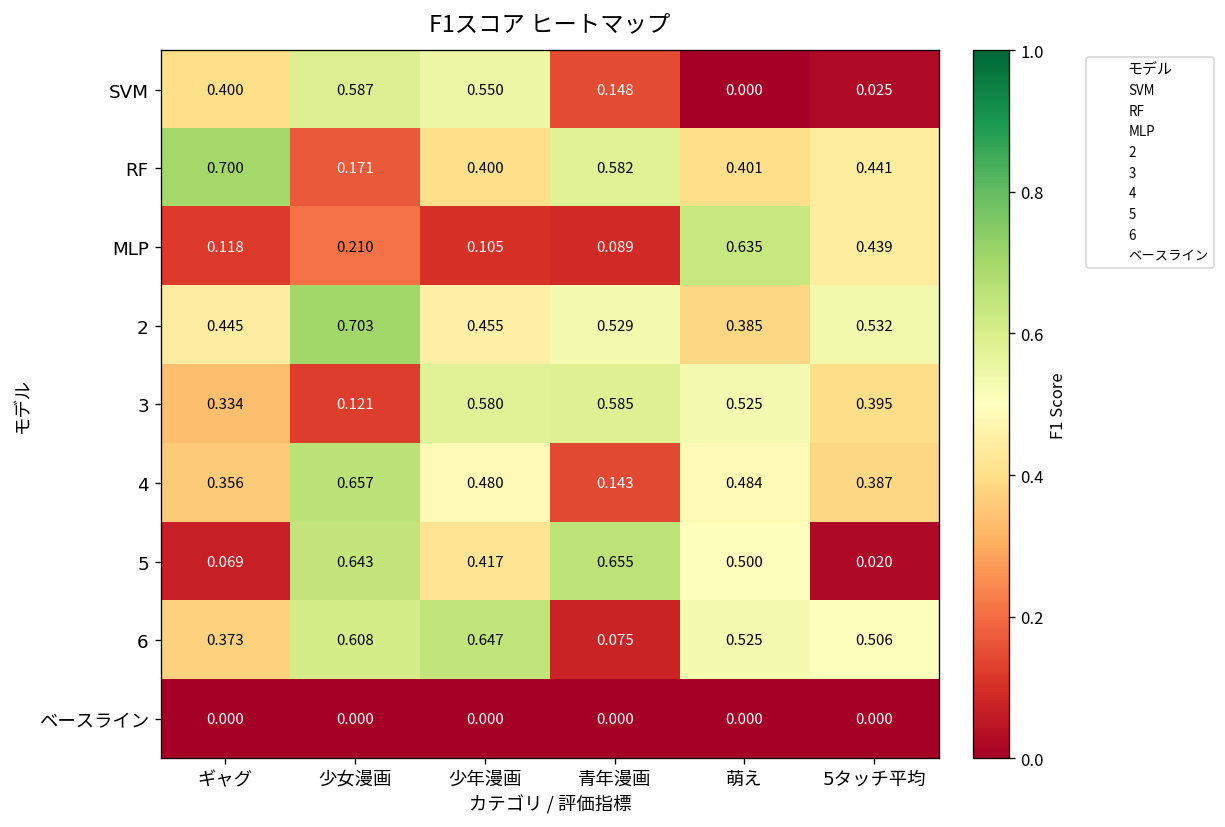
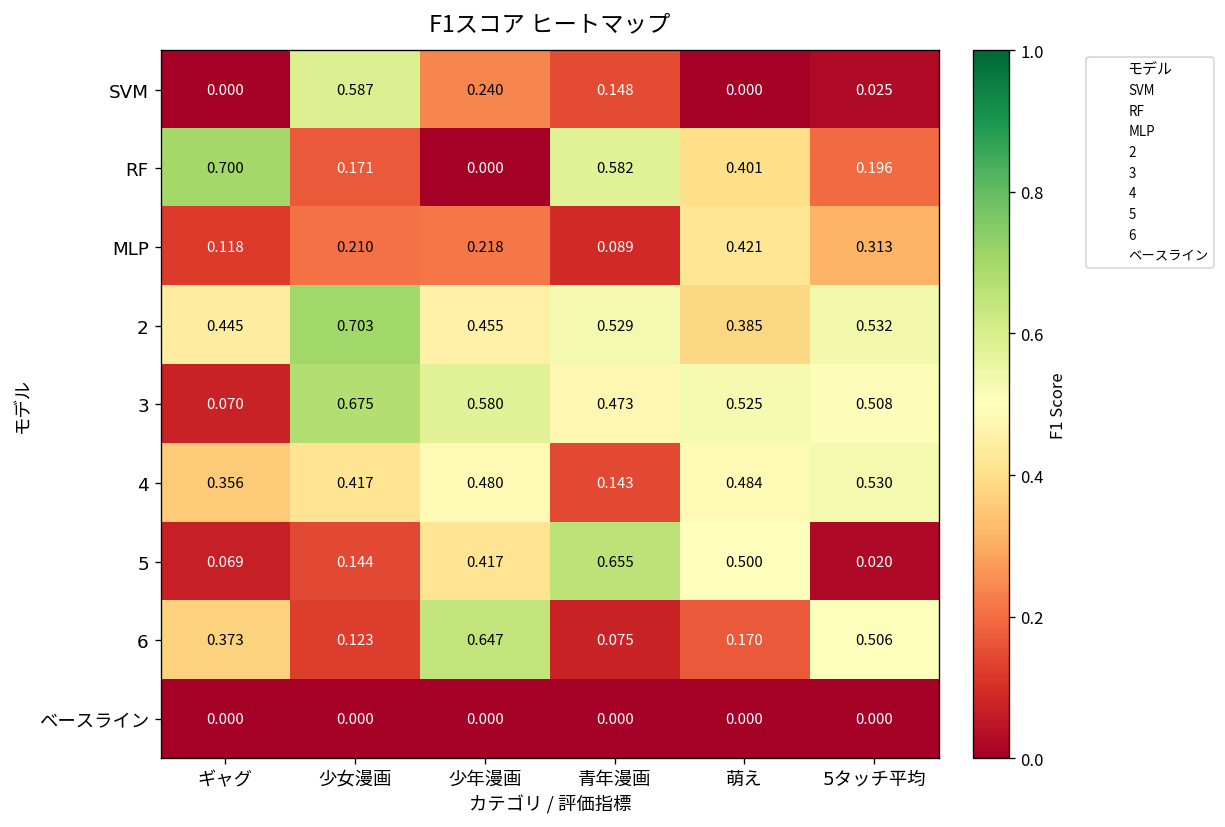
SVM, ギャグ: 0.400 -> 0.000
SVM, 少年漫画: 0.550 -> 0.240
RF, 少年漫画: 0.400 -> 0.000
RF, 5タッチ平均: 0.441 -> 0.196
MLP, 少年漫画: 0.105 -> 0.218
MLP, 萌え: 0.635 -> 0.421
MLP, 5タッチ平均: 0.439 -> 0.313
3, ギャグ: 0.334 -> 0.070
3, 少女漫画: 0.121 -> 0.675
3, 青年漫画: 0.585 -> 0.473
3, 5タッチ平均: 0.395 -> 0.508
4, 少女漫画: 0.657 -> 0.417
4, 5タッチ平均: 0.387 -> 0.530
5, 少女漫画: 0.643 -> 0.144
6, 少女漫画: 0.608 -> 0.123
6, 萌え: 0.525 -> 0.170
